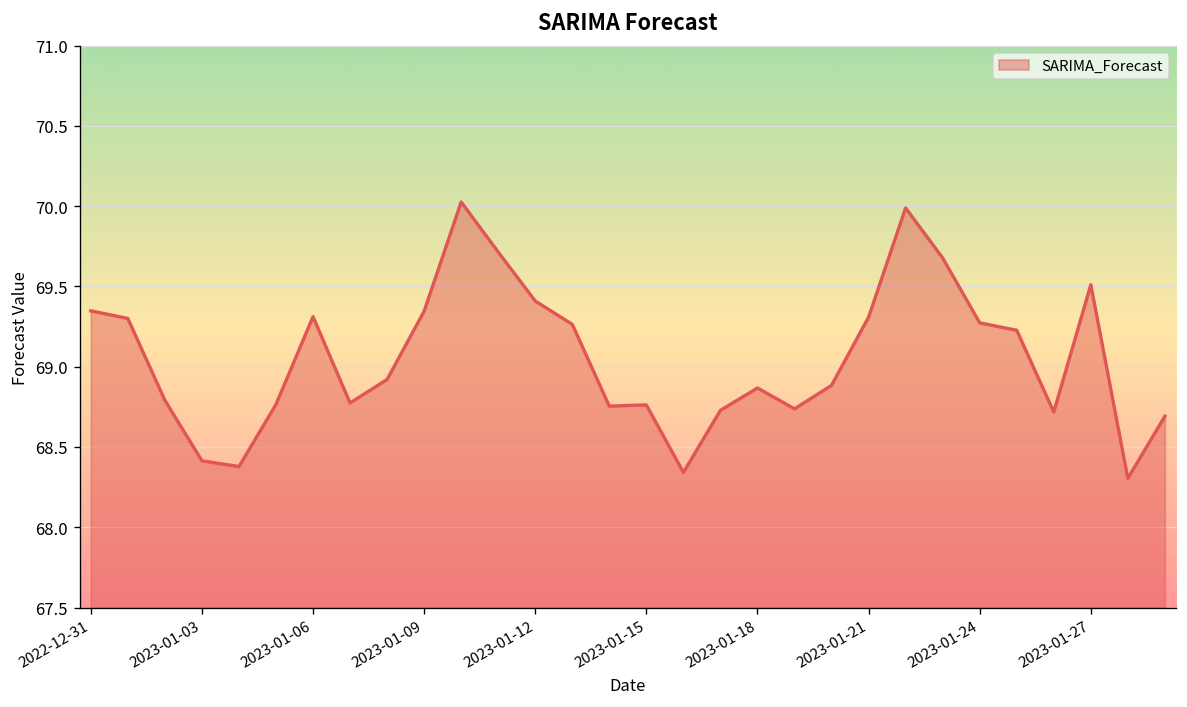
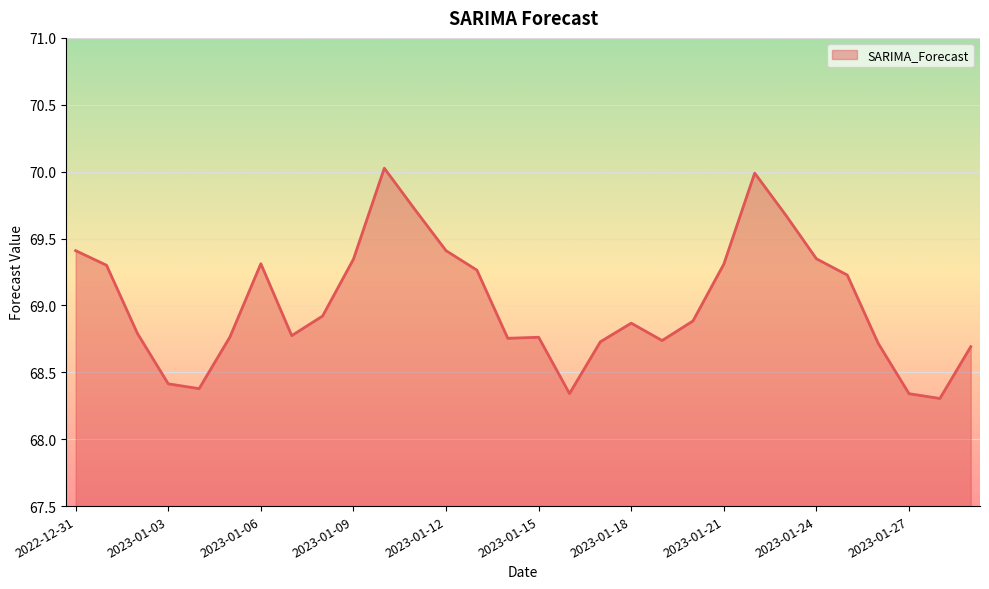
2022-12-31: 69.35 -> 69.41
2023-01-24: 69.27 -> 69.35
2023-01-27: 69.51 -> 68.34
